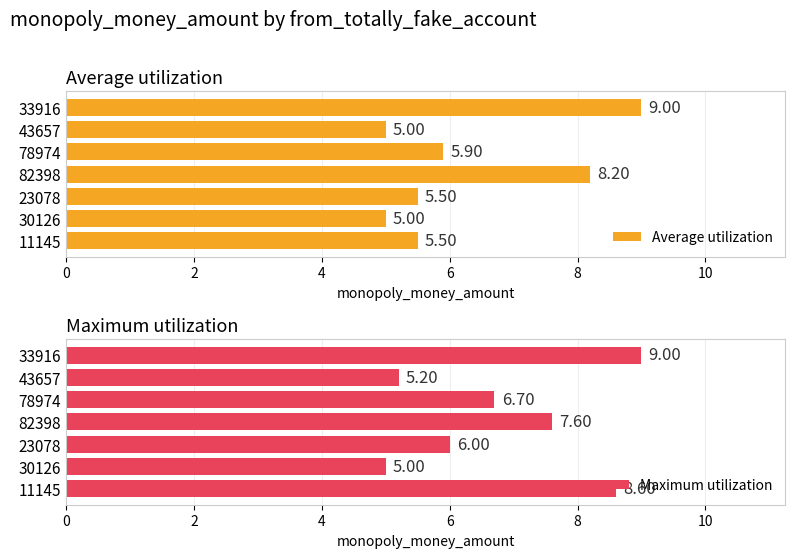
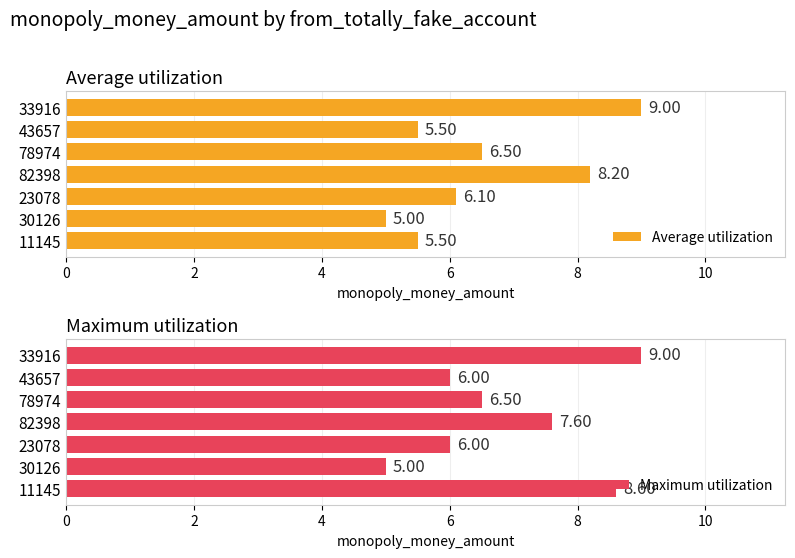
Average utilization, 43657: 5.00 -> 5.50
Average utilization, 78974: 5.90 -> 6.50
Average utilization, 23078: 5.50 -> 6.10
Maximum utilization, 43657: 5.20 -> 6.00
Maximum utilization, 78974: 6.70 -> 6.50
